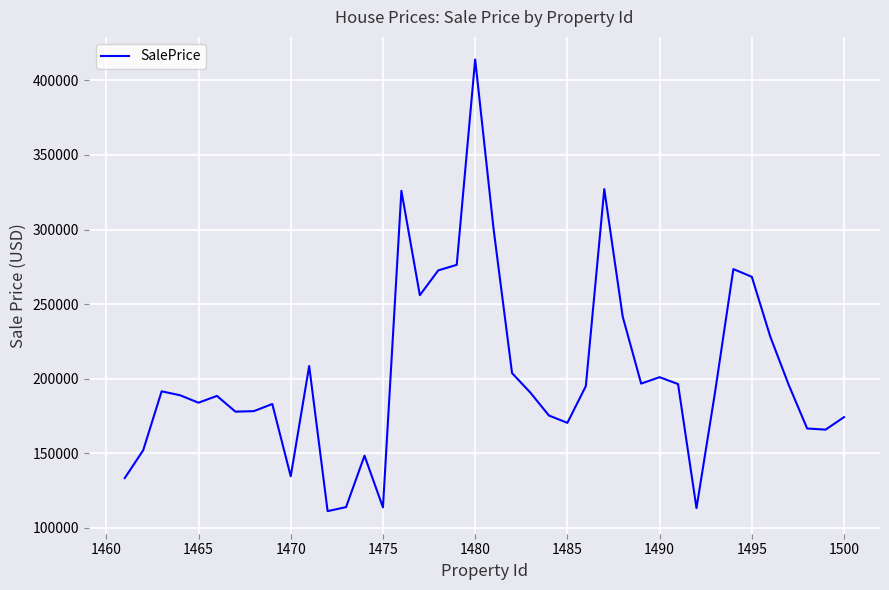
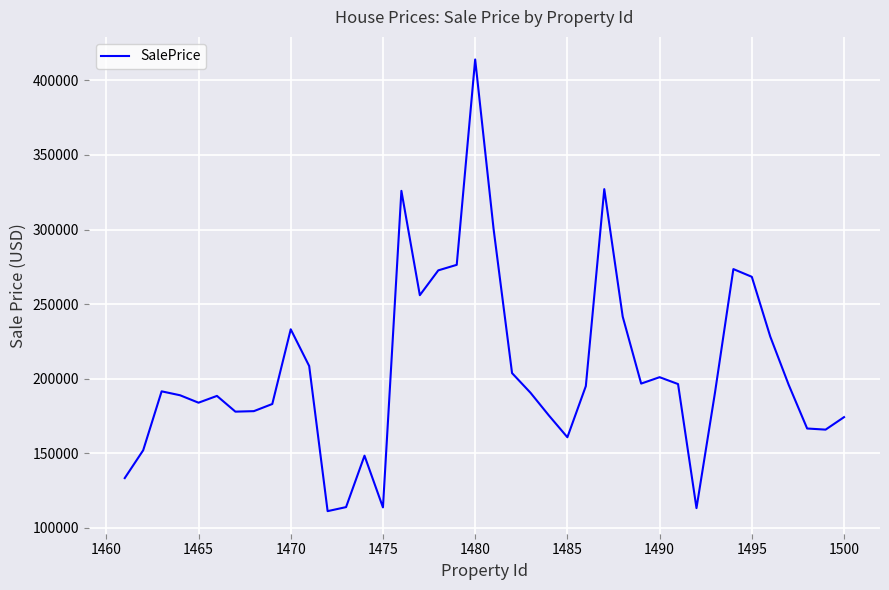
1470: 134000 -> 233000
1485: 170000 -> 161000
